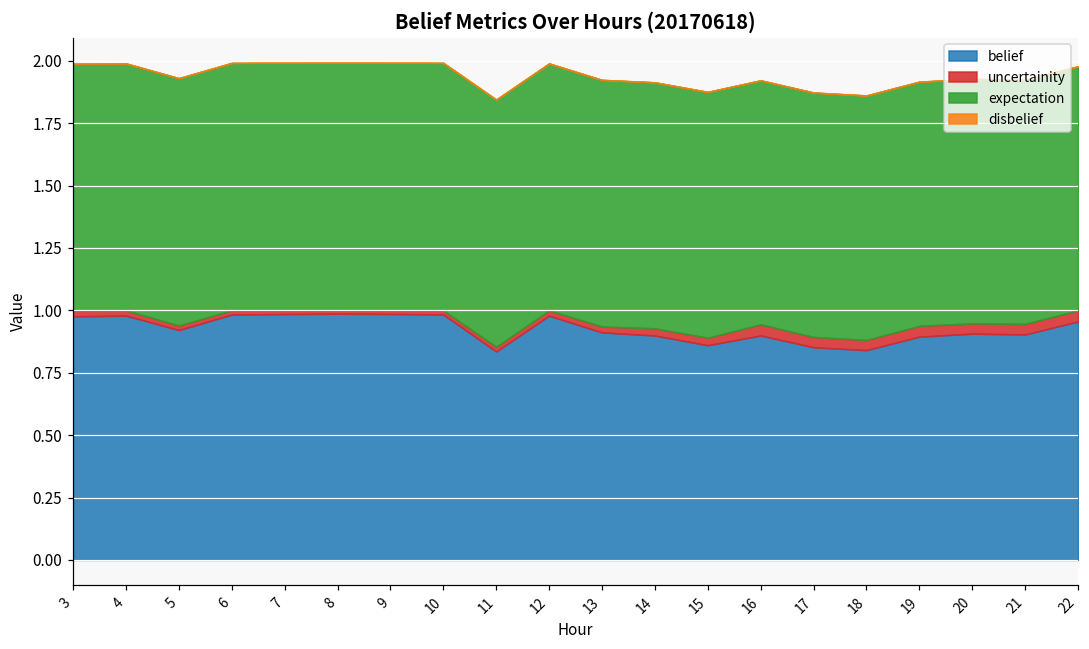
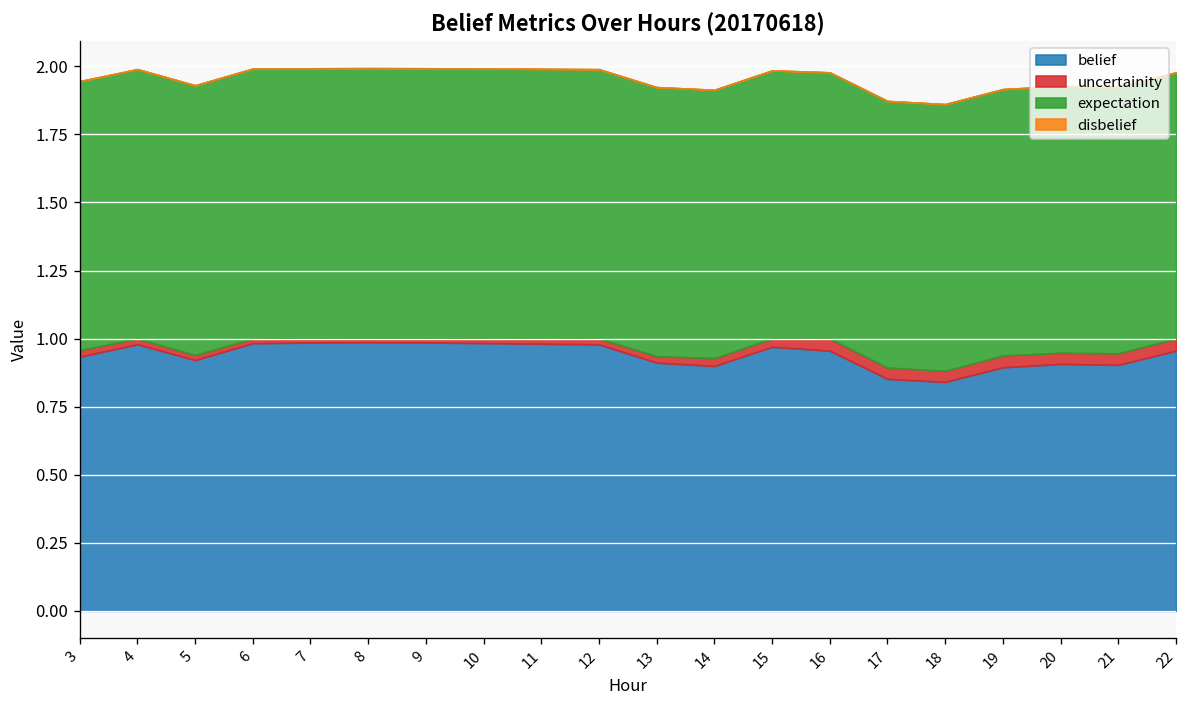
belief, 3: 0.98 -> 0.93
belief, 11: 0.84 -> 0.98
belief, 15: 0.86 -> 0.97
belief, 16: 0.90 -> 0.96
